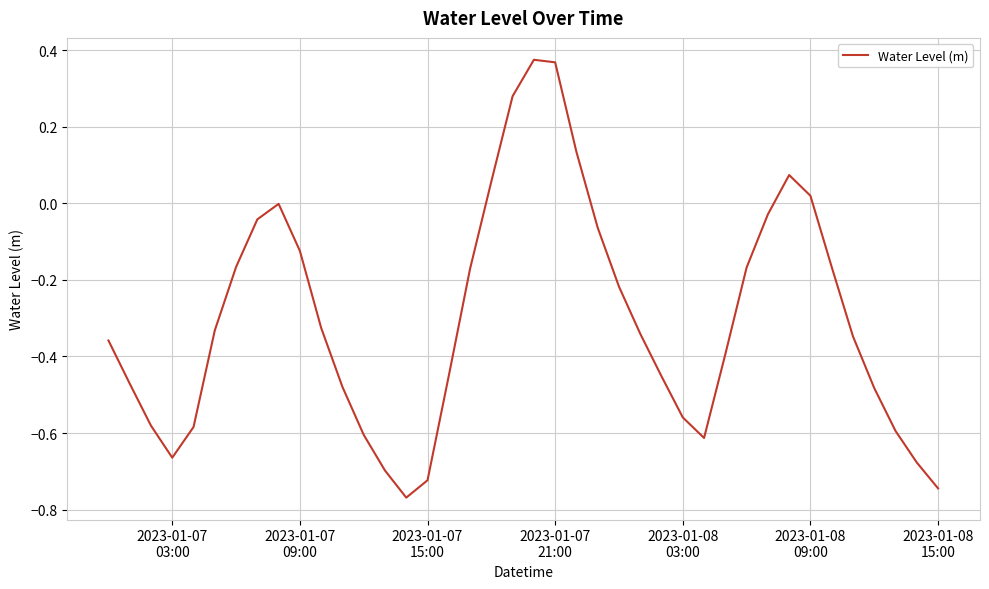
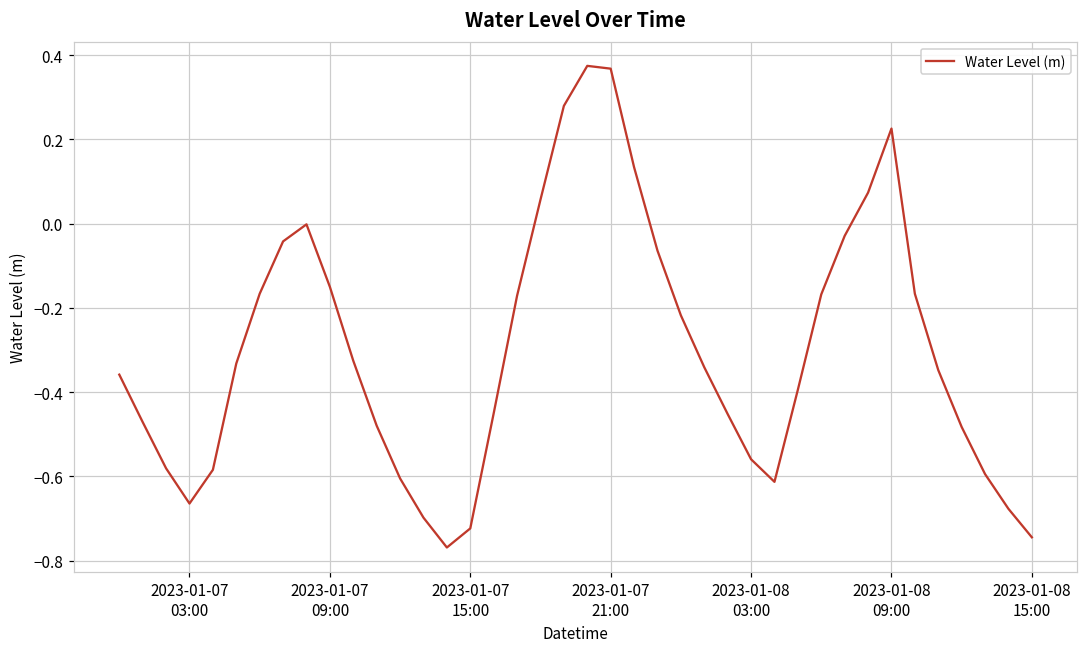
2023-01-07 09:00: -0.12 -> -0.15
2023-01-08 09:00: 0.02 -> 0.23
